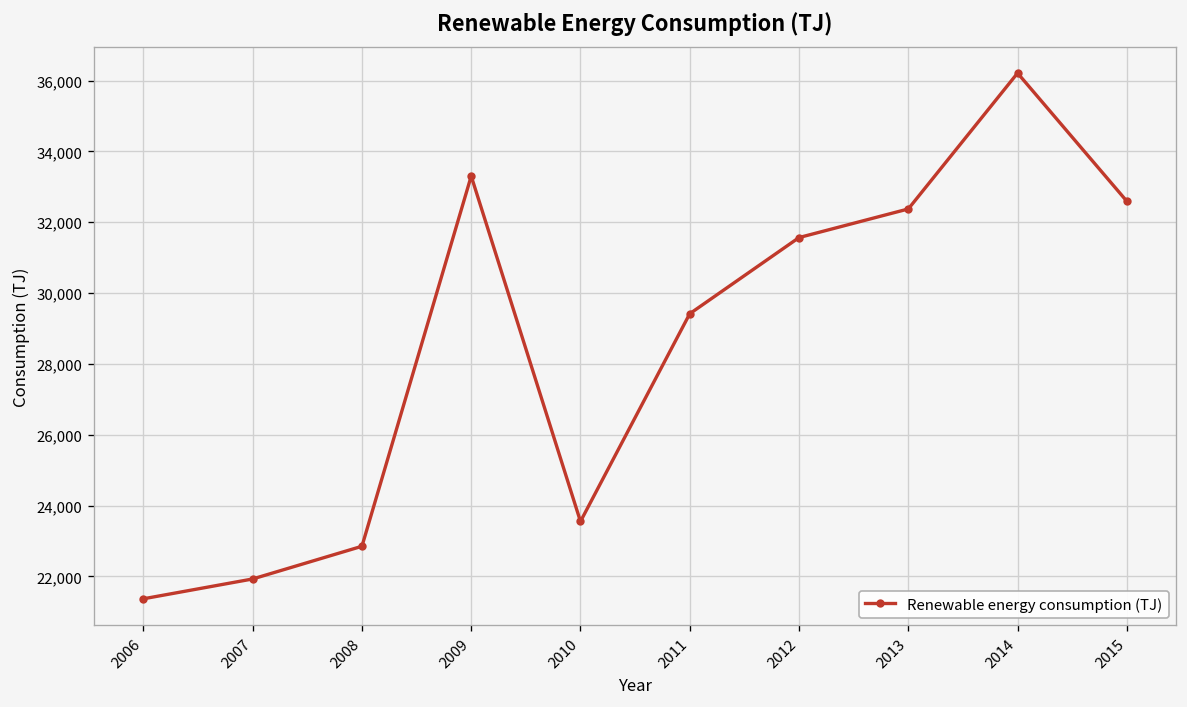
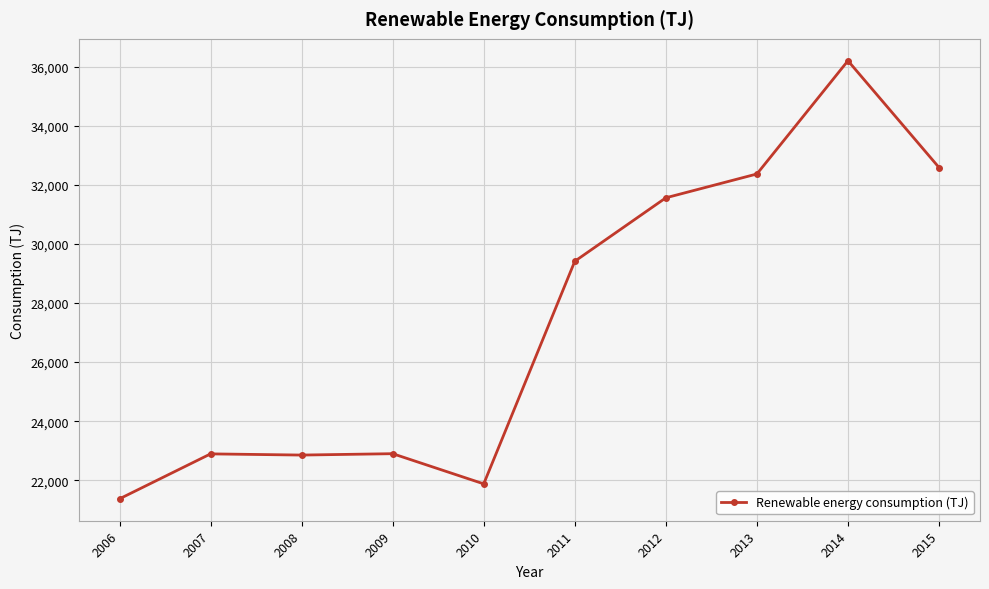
2007: 21,900 -> 22,900
2009: 33,300 -> 22,900
2010: 23,600 -> 21,900
